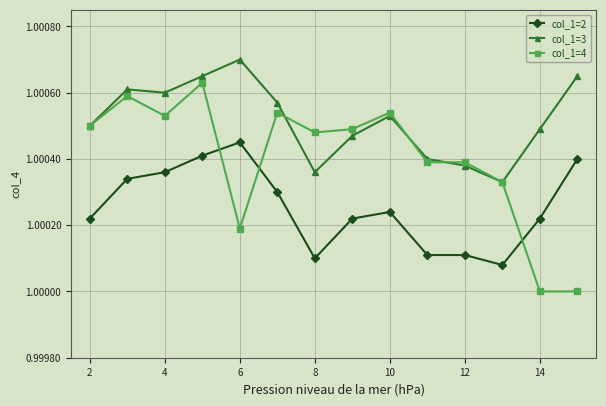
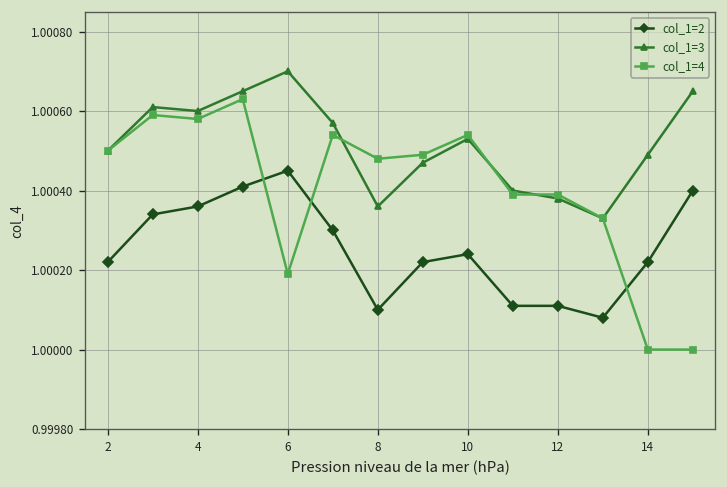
col_1=4, 4: 1.00053 -> 1.00058
